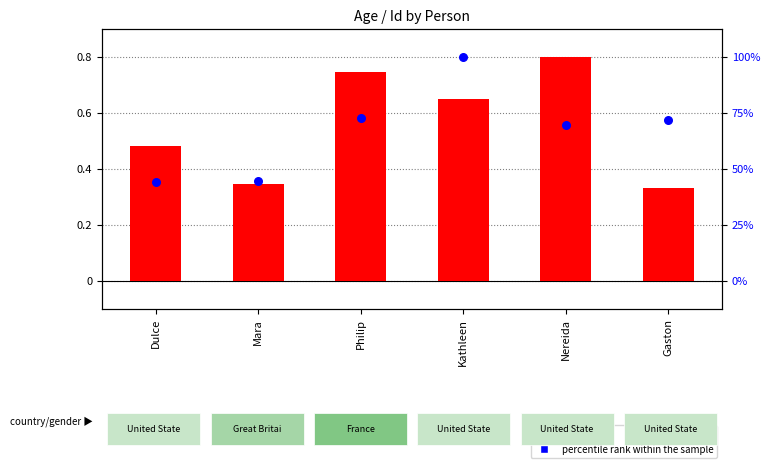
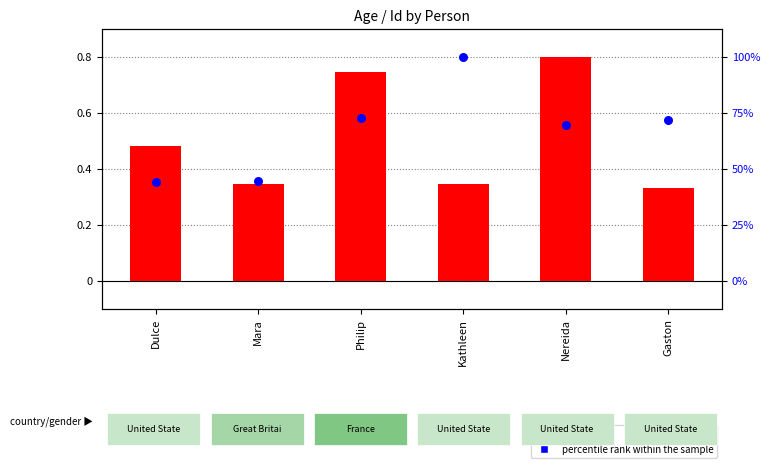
log ratio, Kathleen: 0.65 -> 0.34
